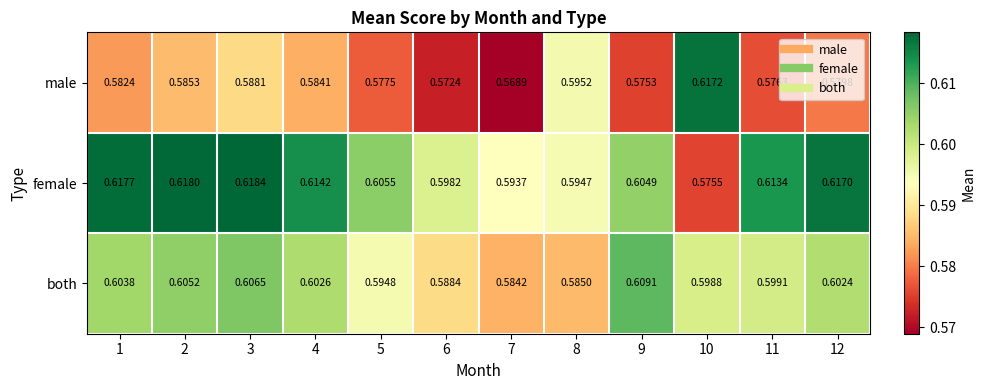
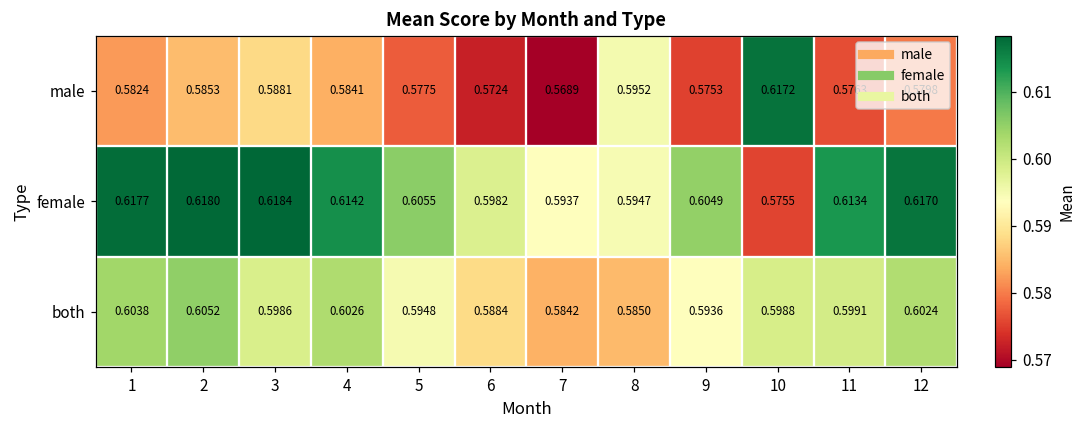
both, 3: 0.6065 -> 0.5986
both, 9: 0.6091 -> 0.5936
